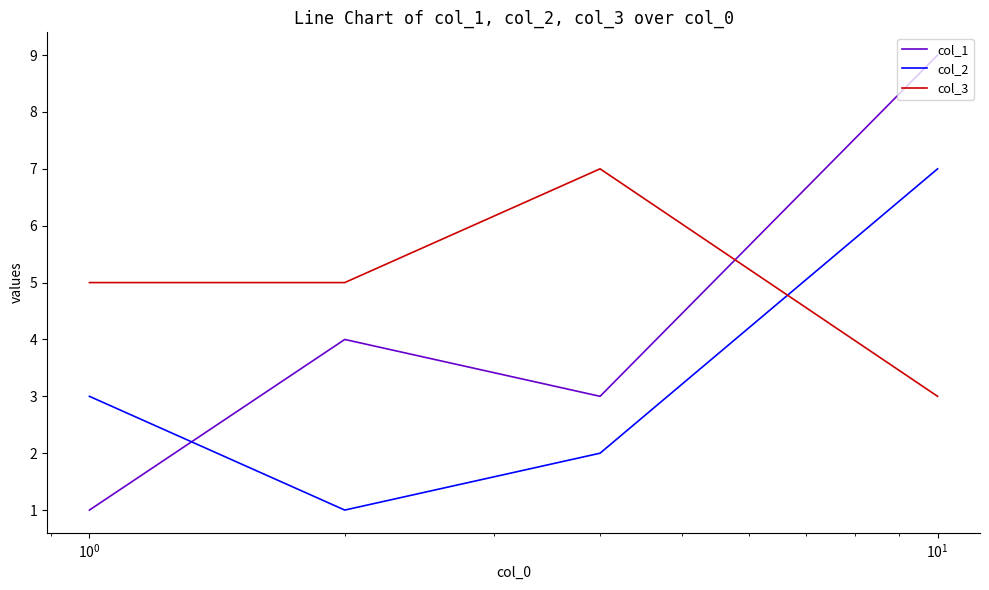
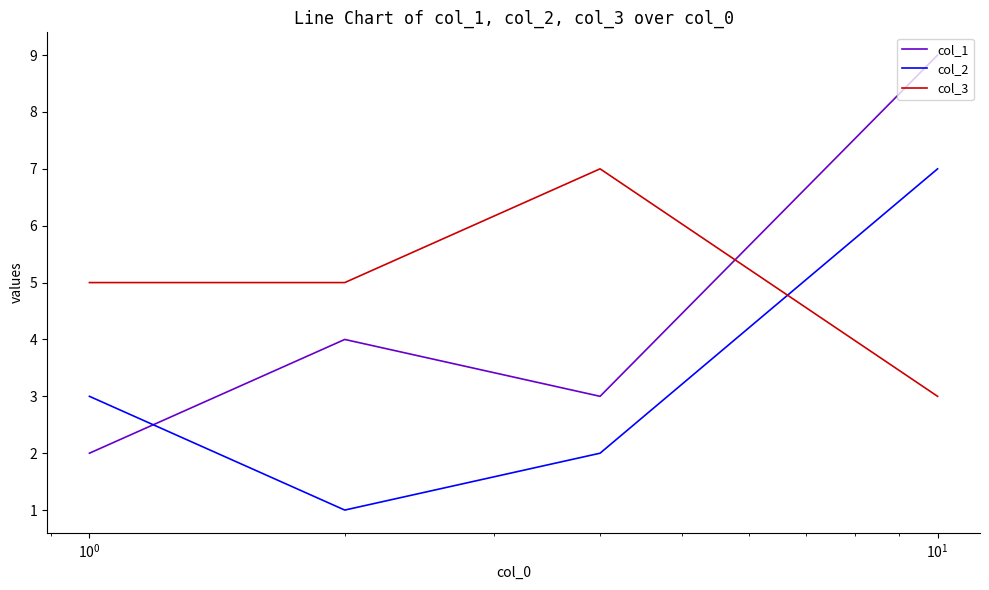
col_1, 10^0: 1 -> 2
